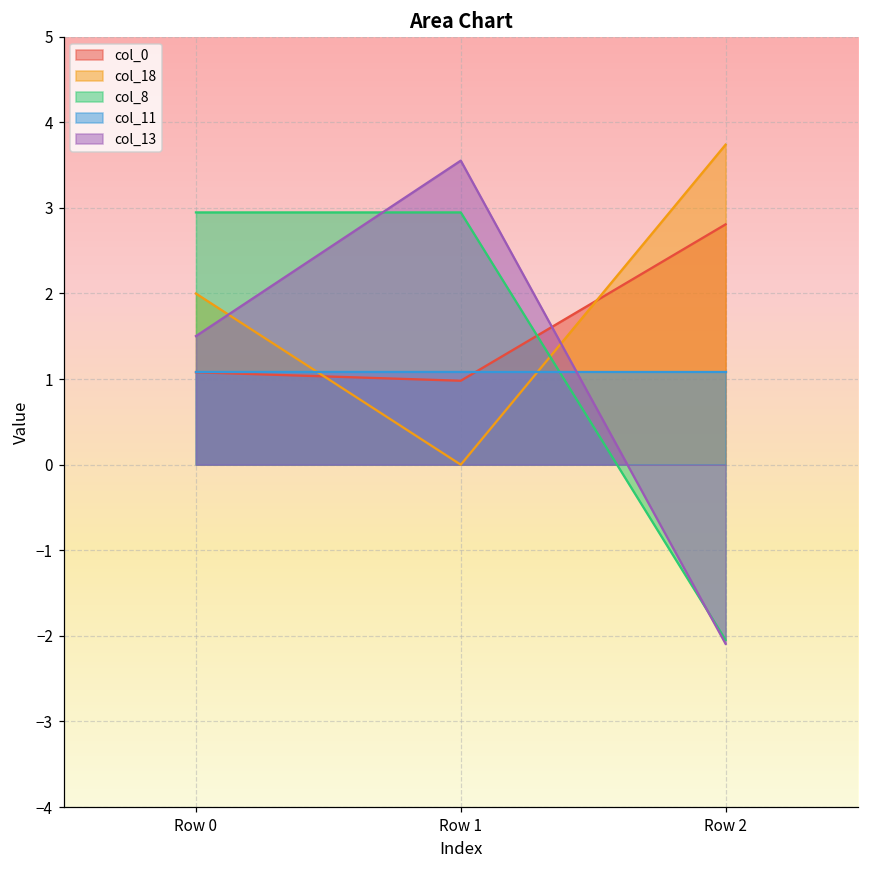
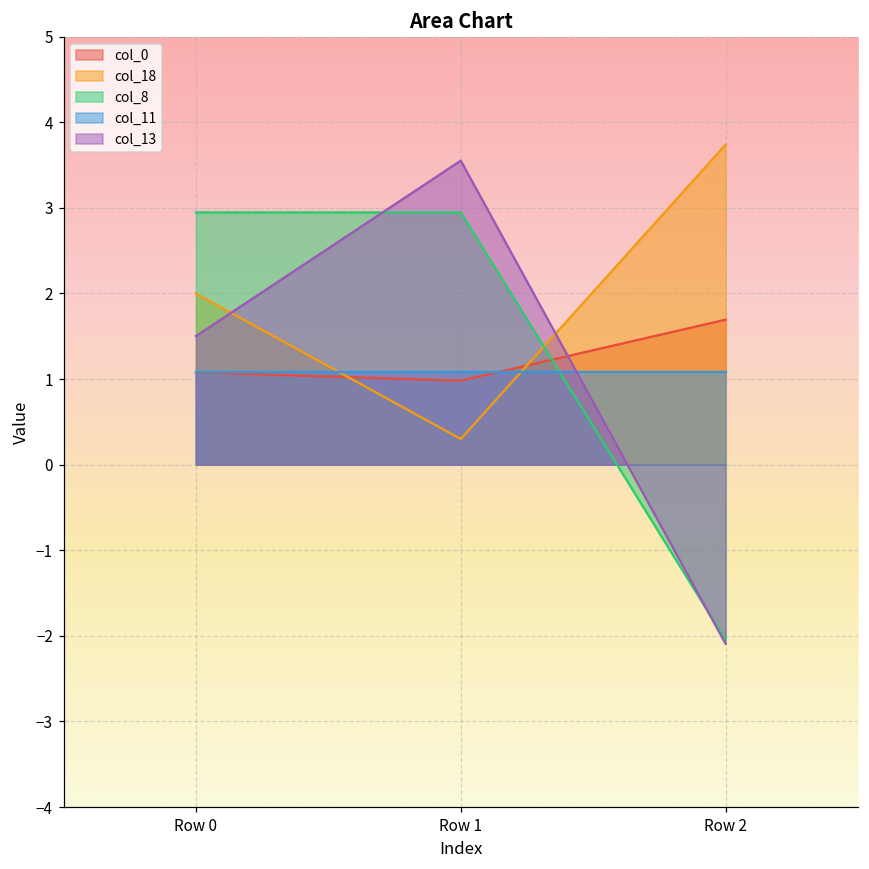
col_18, Row 1: 0.0 -> 0.3
col_0, Row 2: 2.8 -> 1.7
